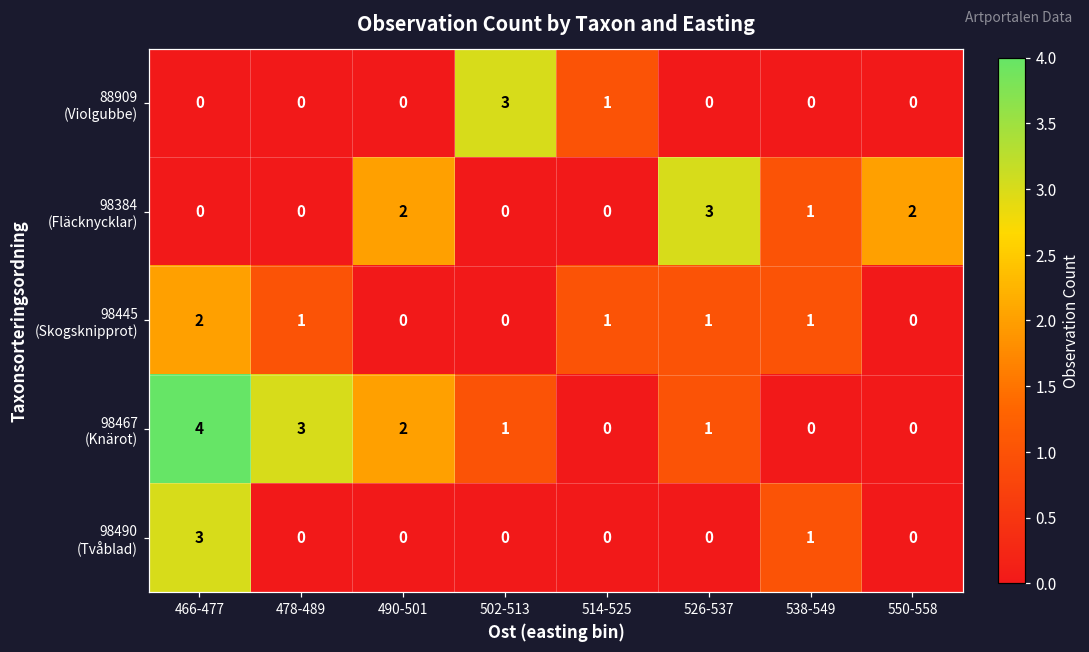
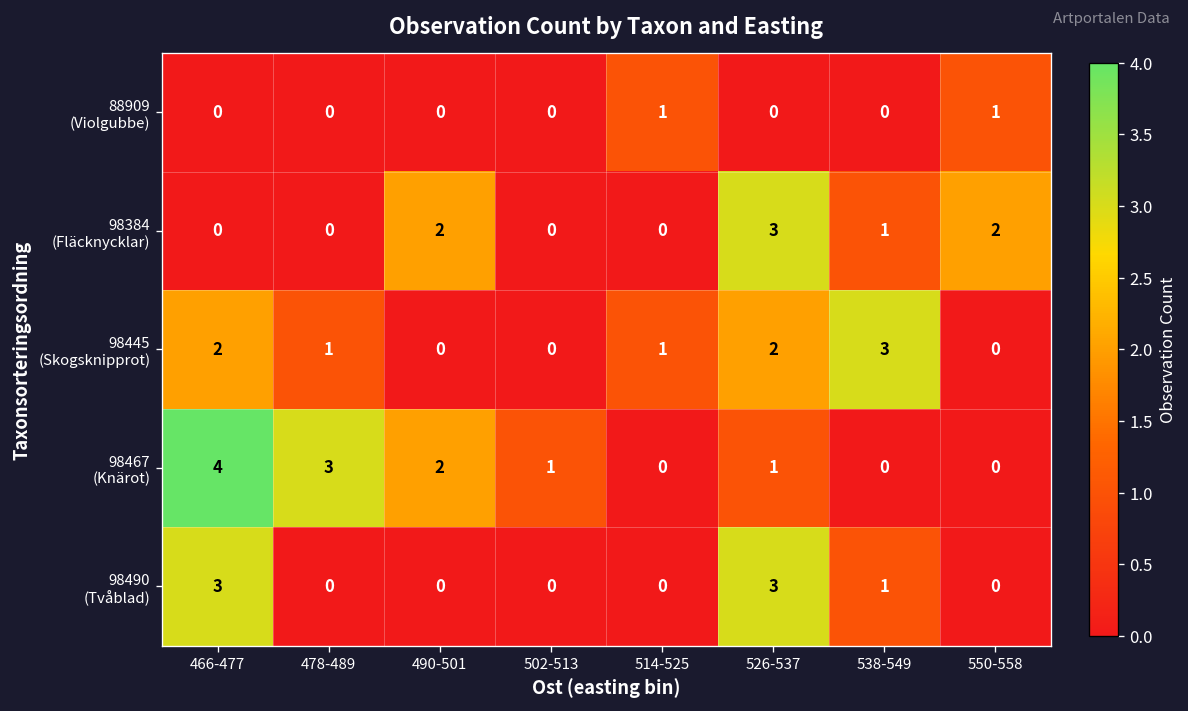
88909 (Violgubbe), 502-513: 3 -> 0
88909 (Violgubbe), 550-558: 0 -> 1
98445 (Skogsknipprot), 526-537: 1 -> 2
98445 (Skogsknipprot), 538-549: 1 -> 3
98490 (Tvåblad), 526-537: 0 -> 3
